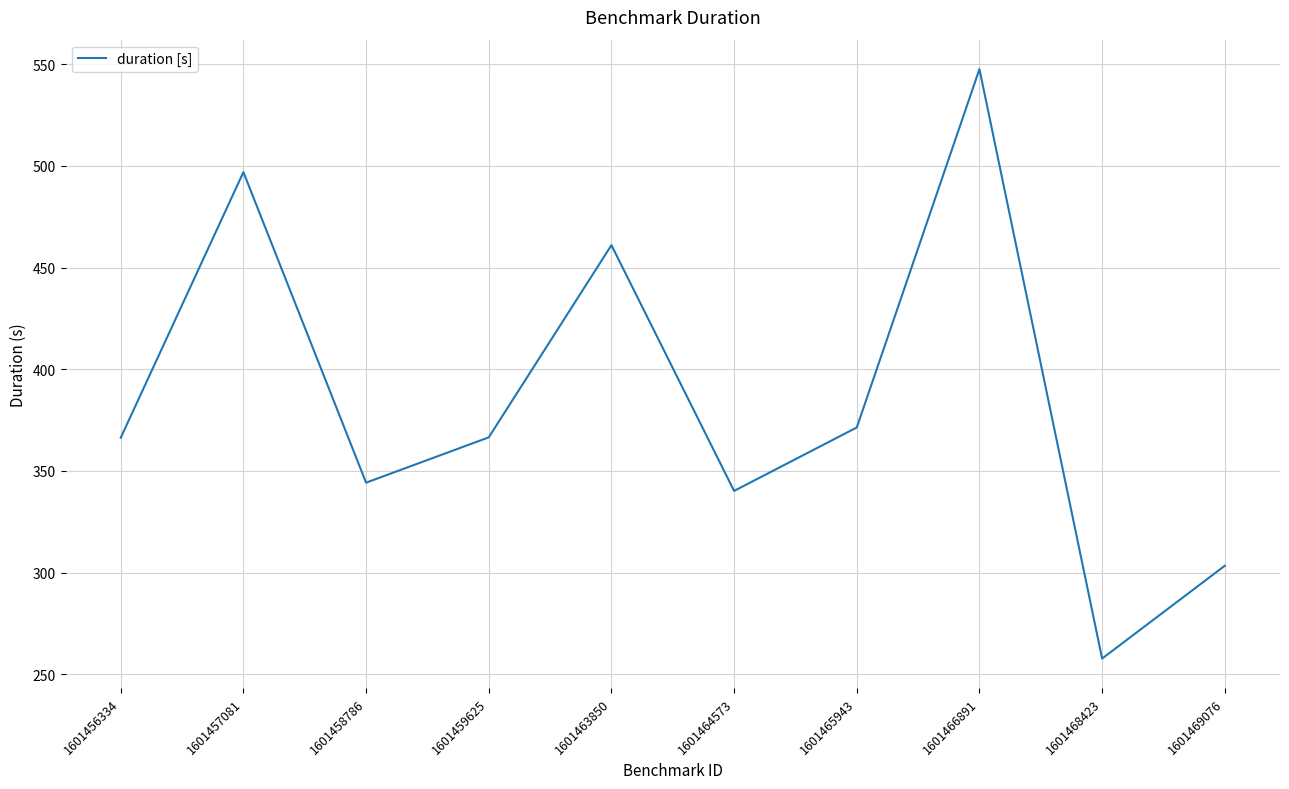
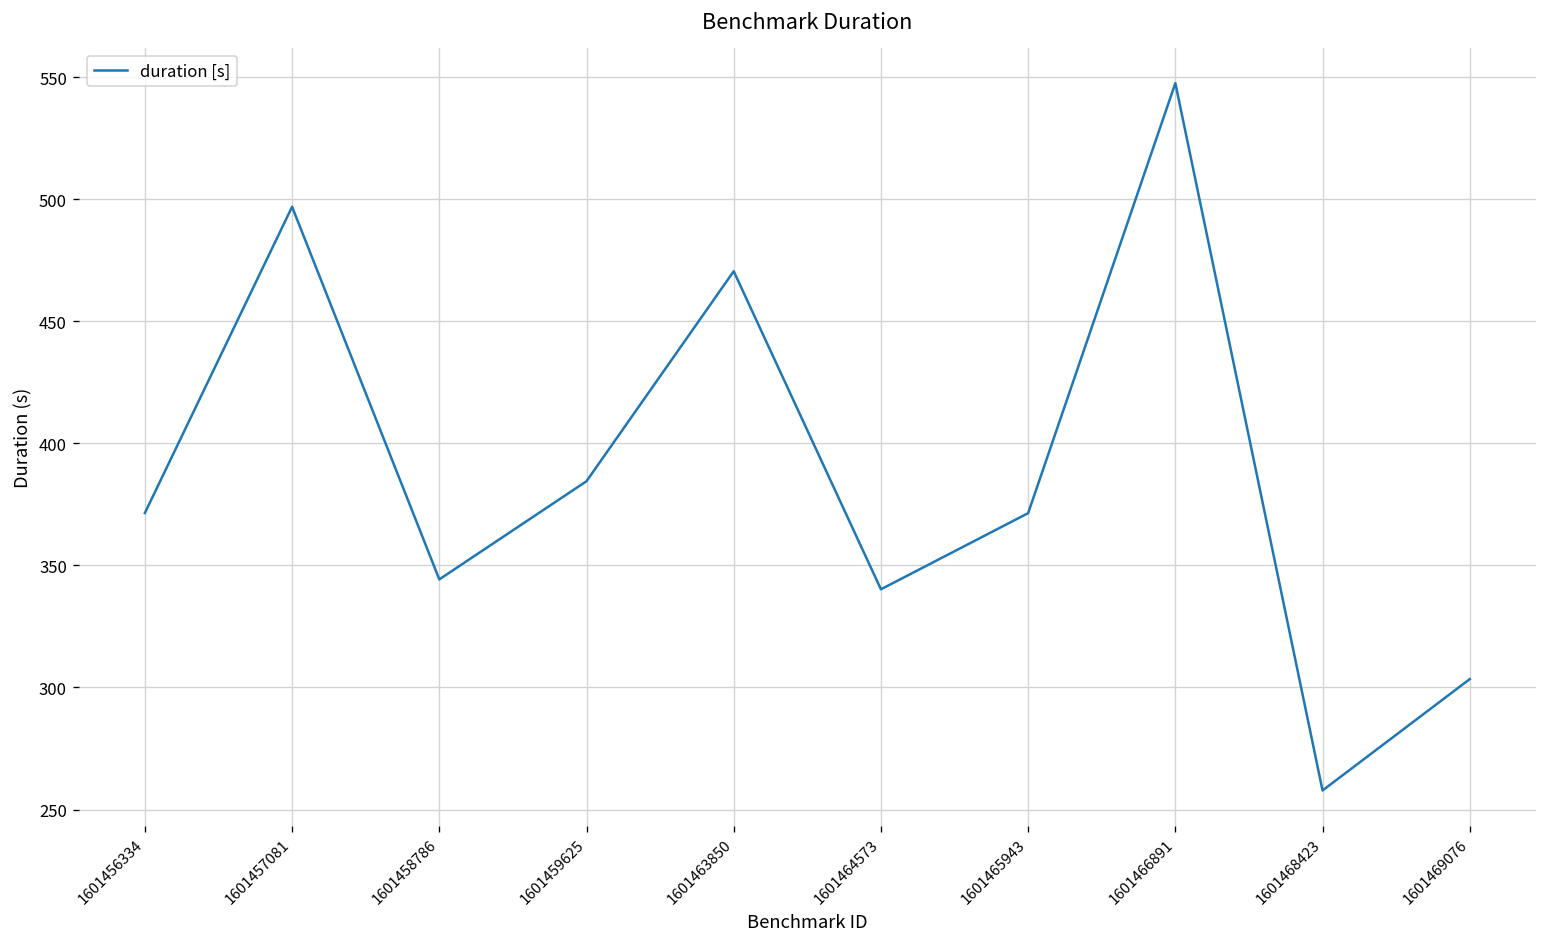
1601456334: 366 -> 371
1601459625: 367 -> 384
1601463850: 461 -> 470
